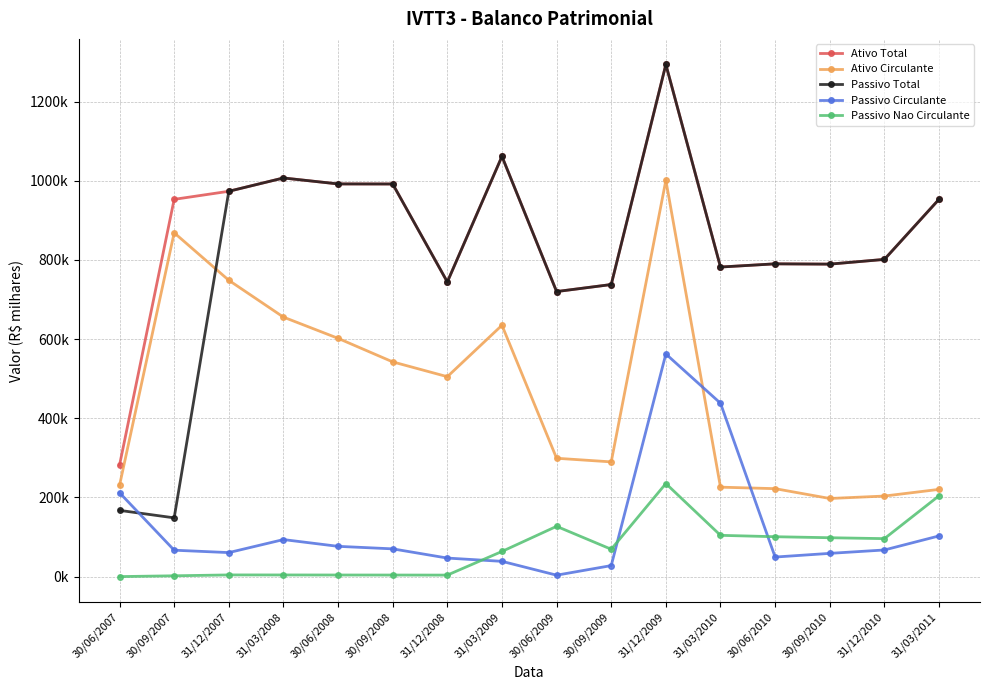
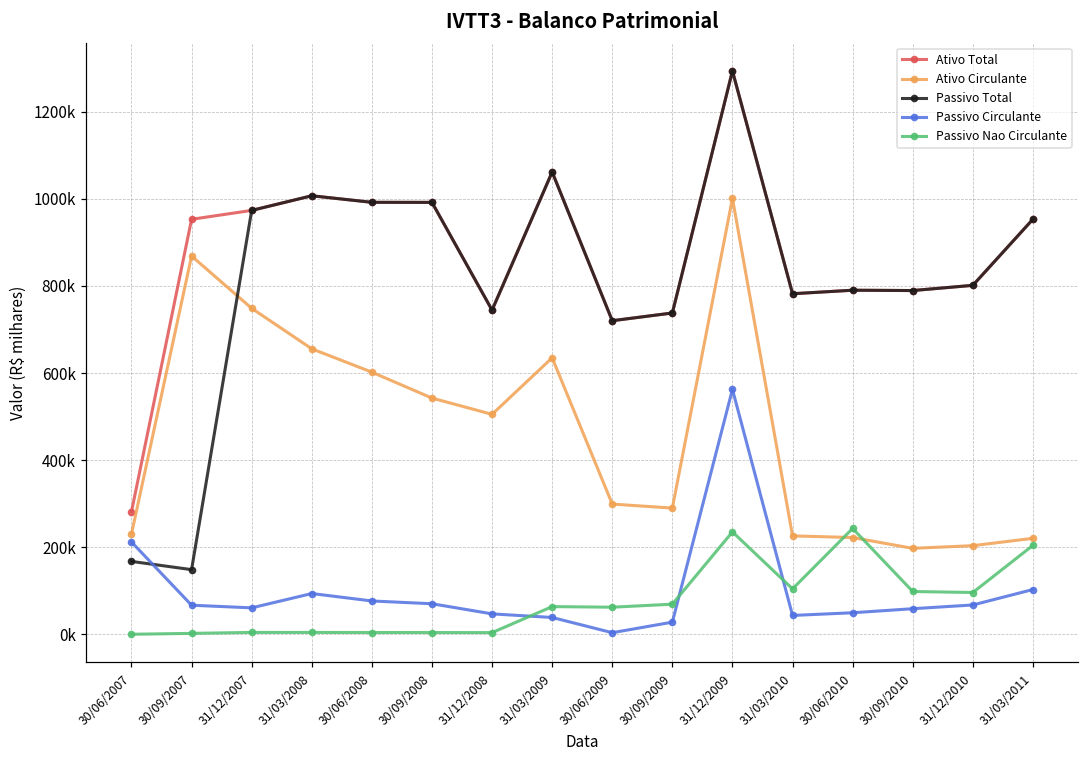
Passivo Nao Circulante, 30/06/2009: 130000 -> 60000
Passivo Circulante, 31/03/2010: 440000 -> 40000
Passivo Nao Circulante, 30/06/2010: 100000 -> 240000
